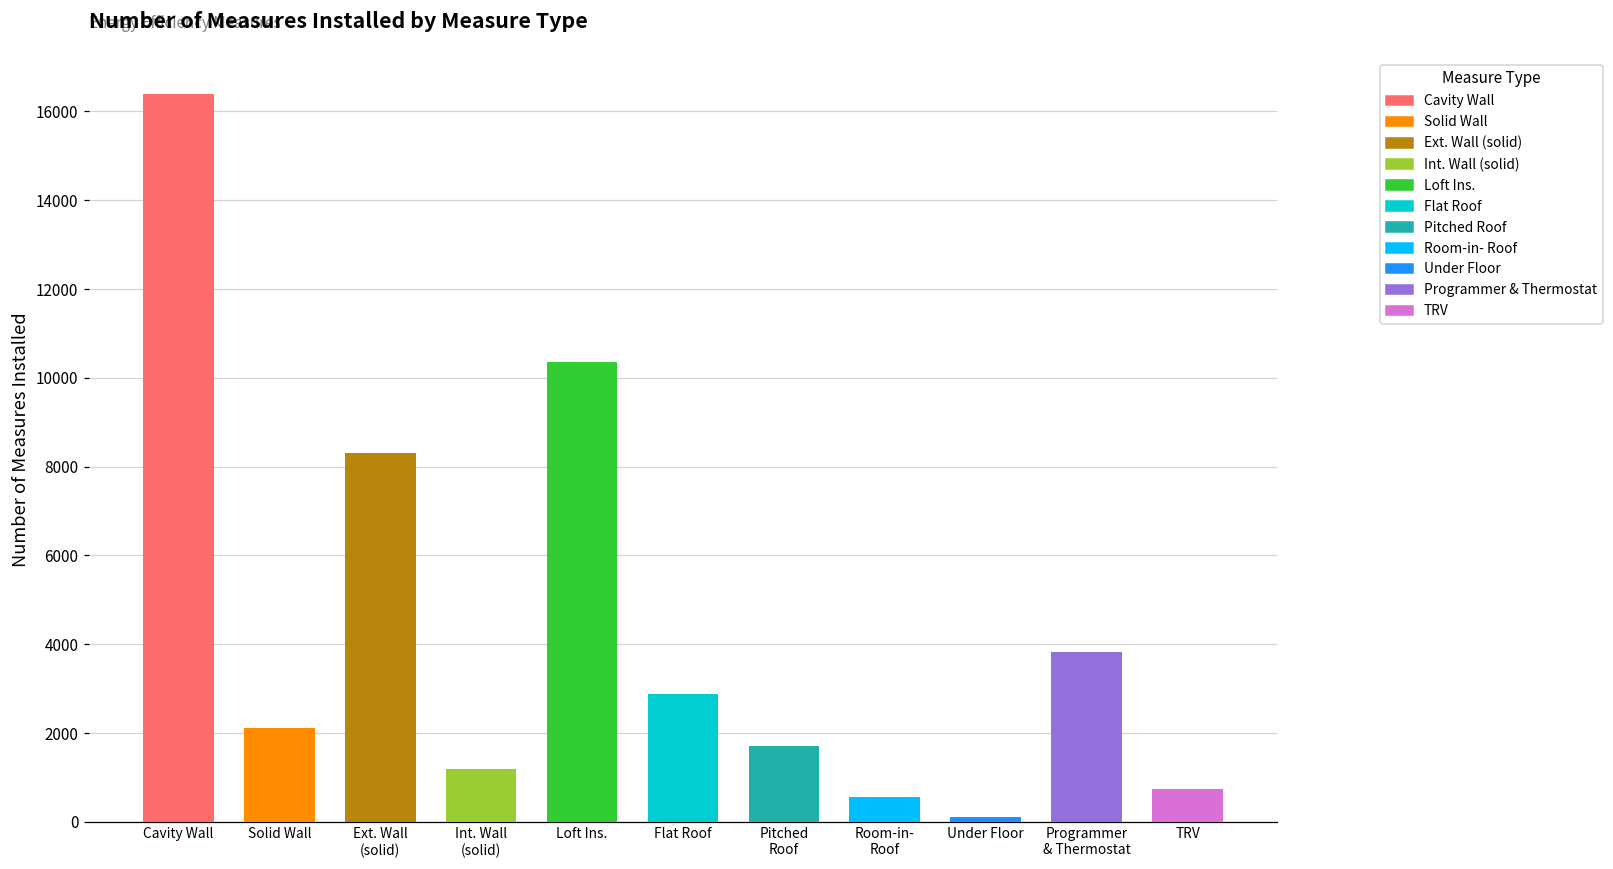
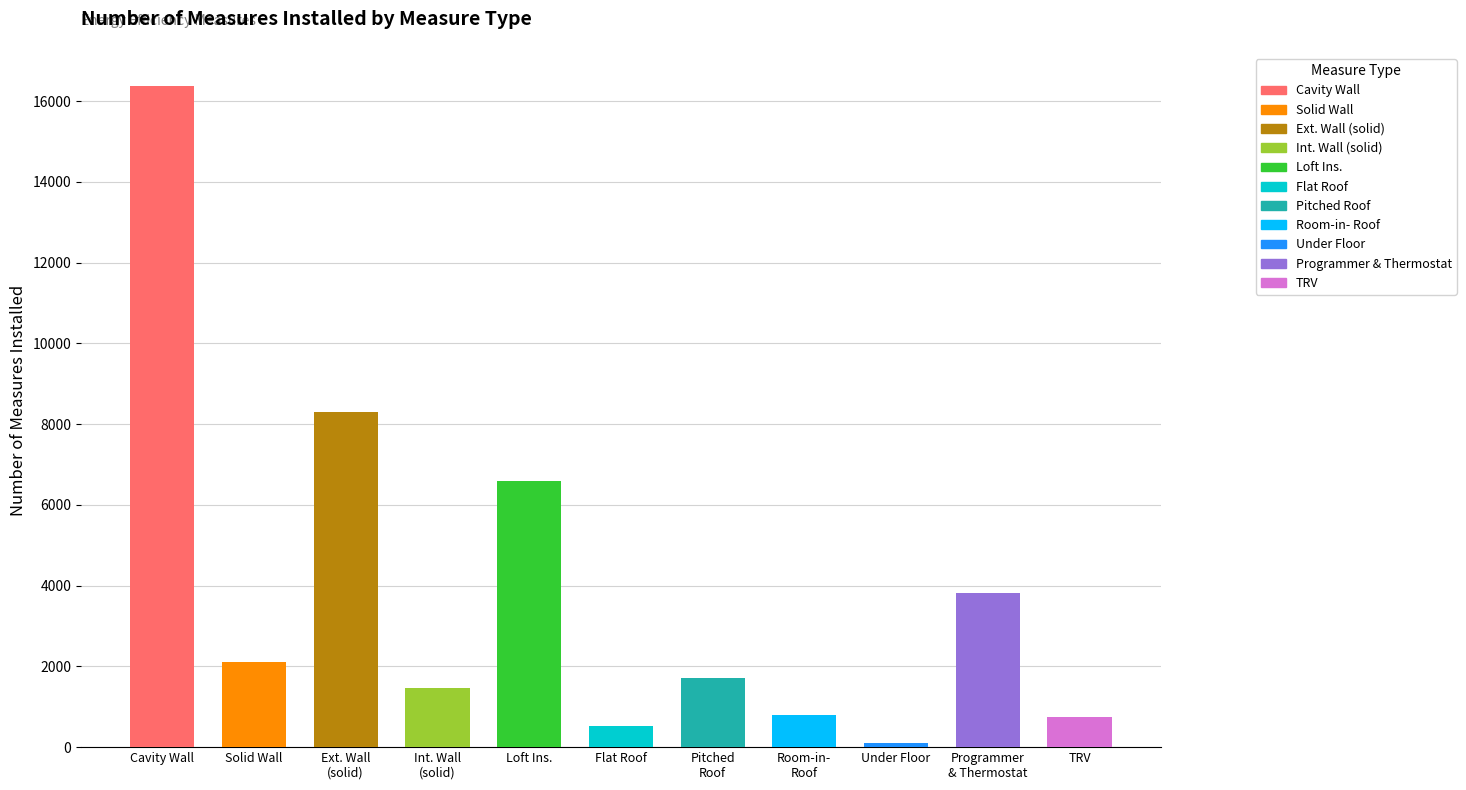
Int. Wall (solid): 1200 -> 1500
Loft Ins.: 10400 -> 6600
Flat Roof: 2900 -> 500
Room-in- Roof: 600 -> 800
